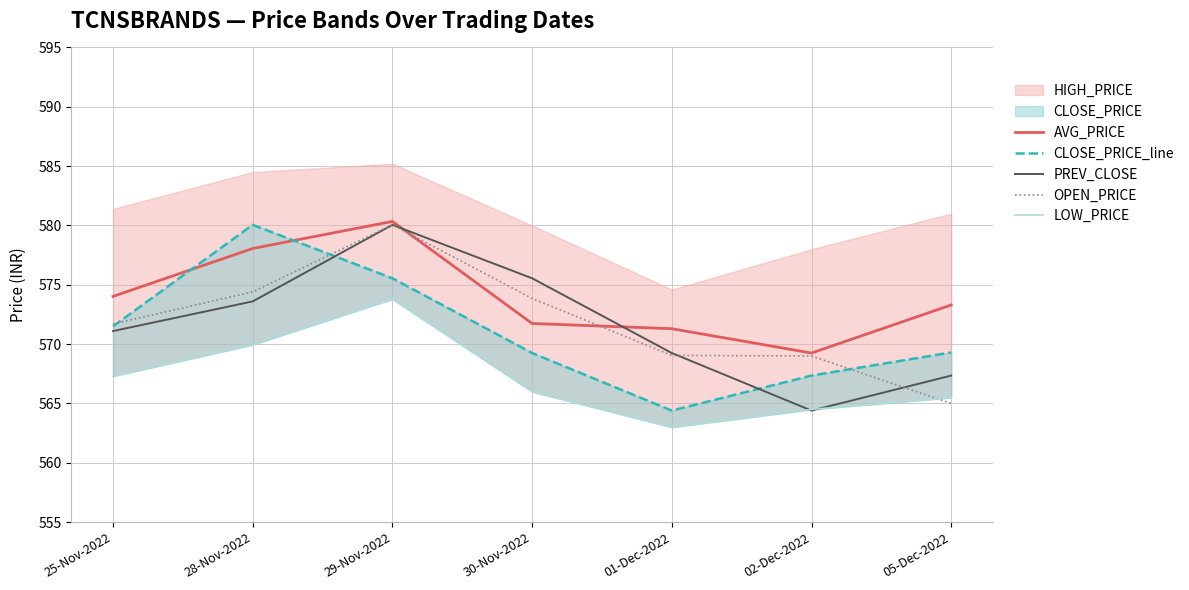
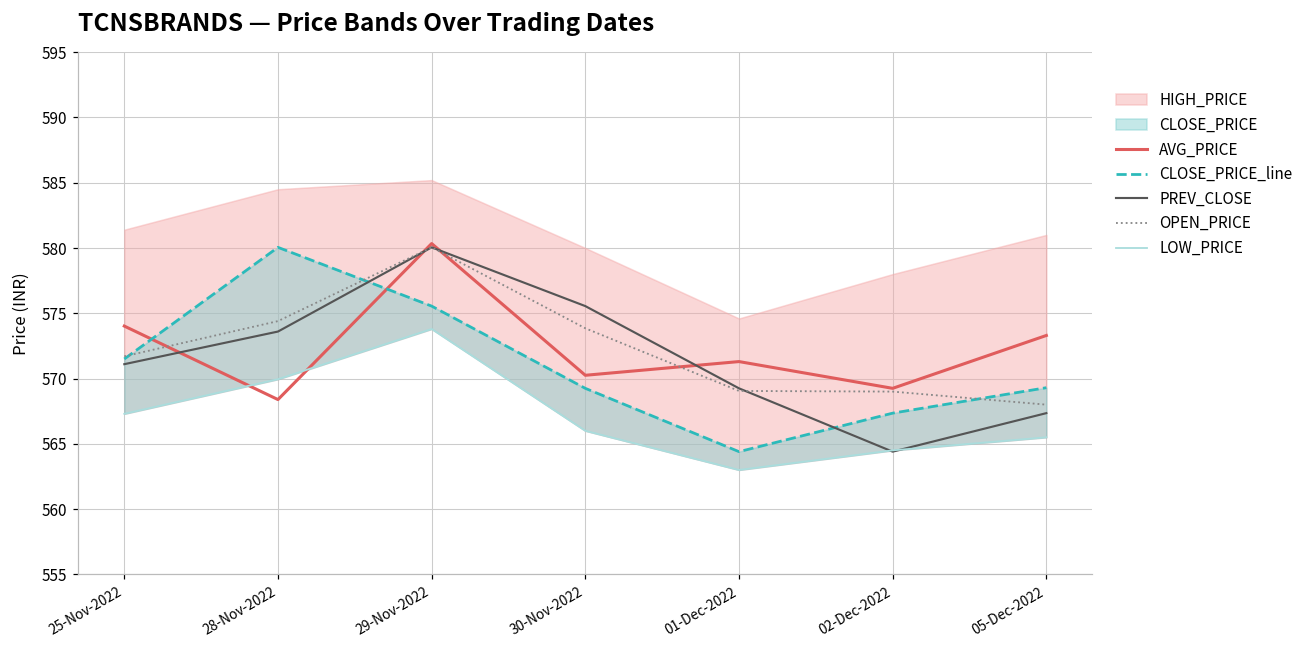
AVG_PRICE, 28-Nov-2022: 578.1 -> 568.4
AVG_PRICE, 30-Nov-2022: 571.7 -> 570.3
OPEN_PRICE, 05-Dec-2022: 565 -> 568
